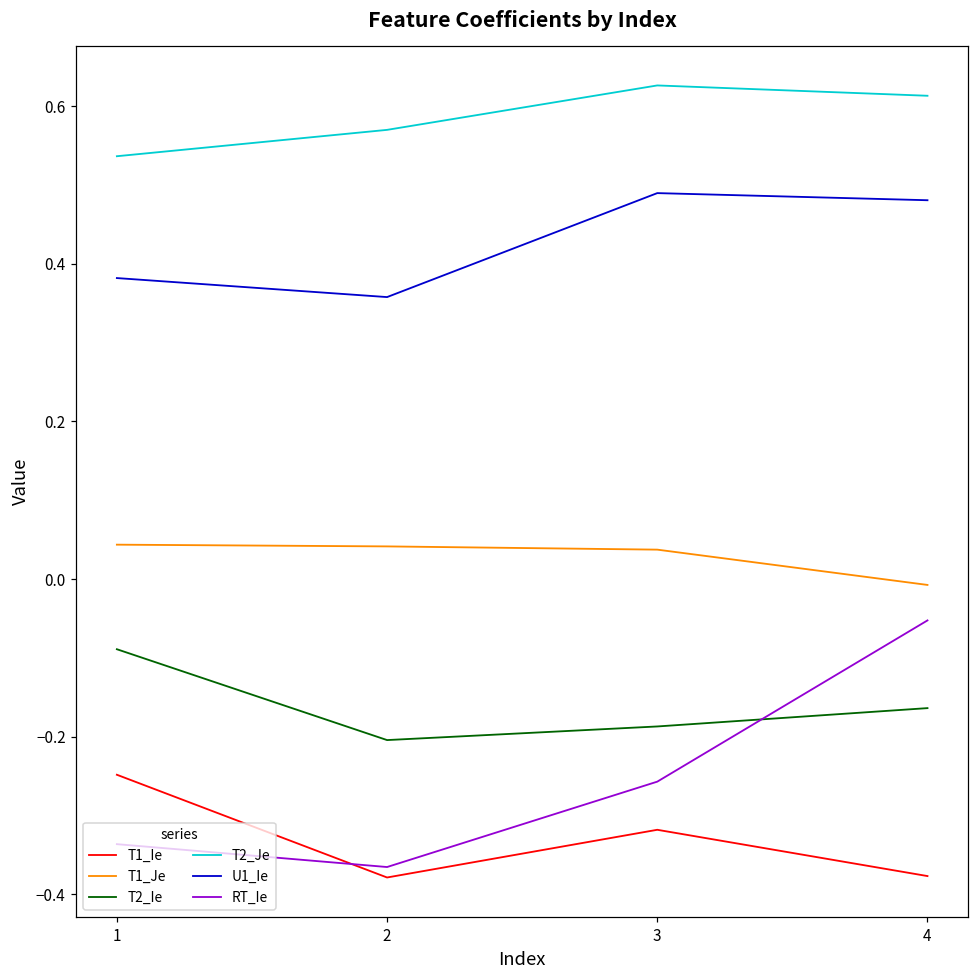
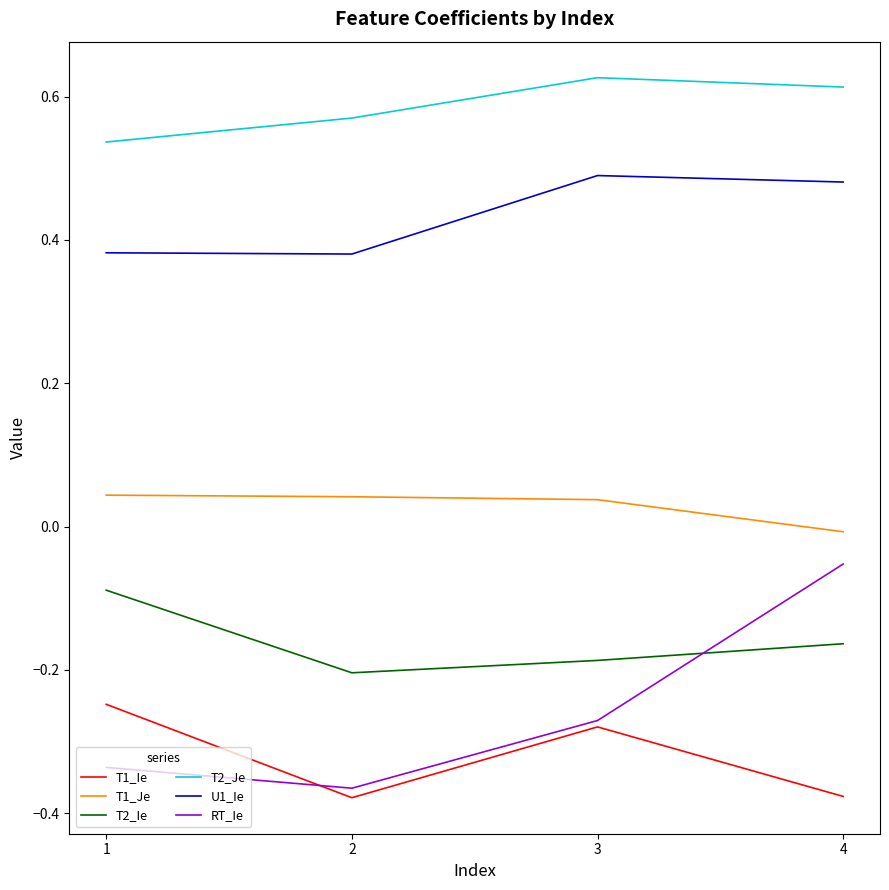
U1_Ie, 2: 0.36 -> 0.38
T1_Ie, 3: -0.32 -> -0.28
RT_Ie, 3: -0.26 -> -0.27
